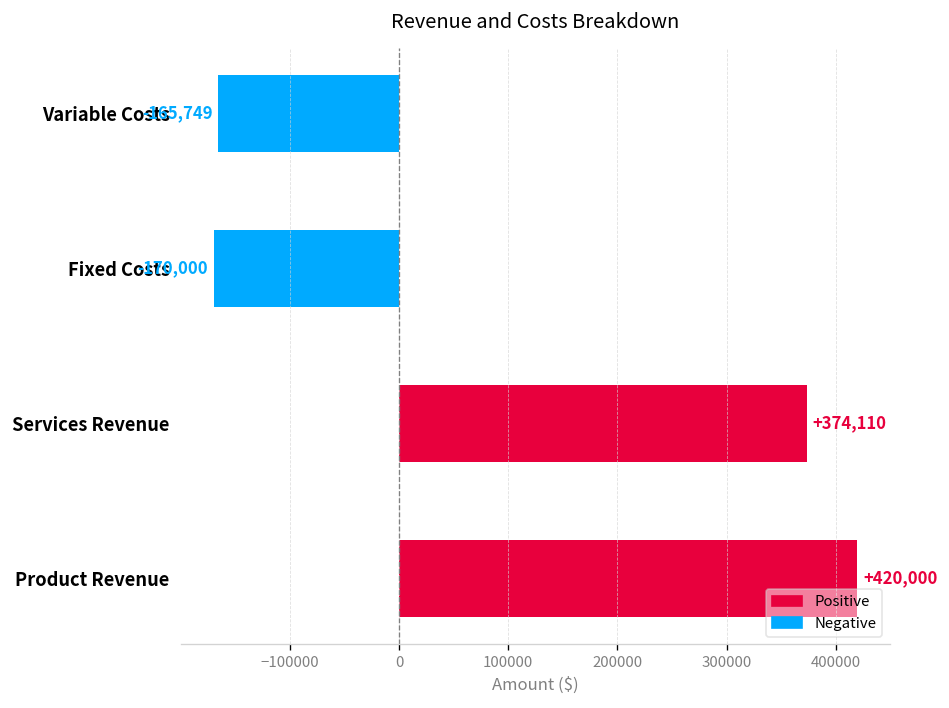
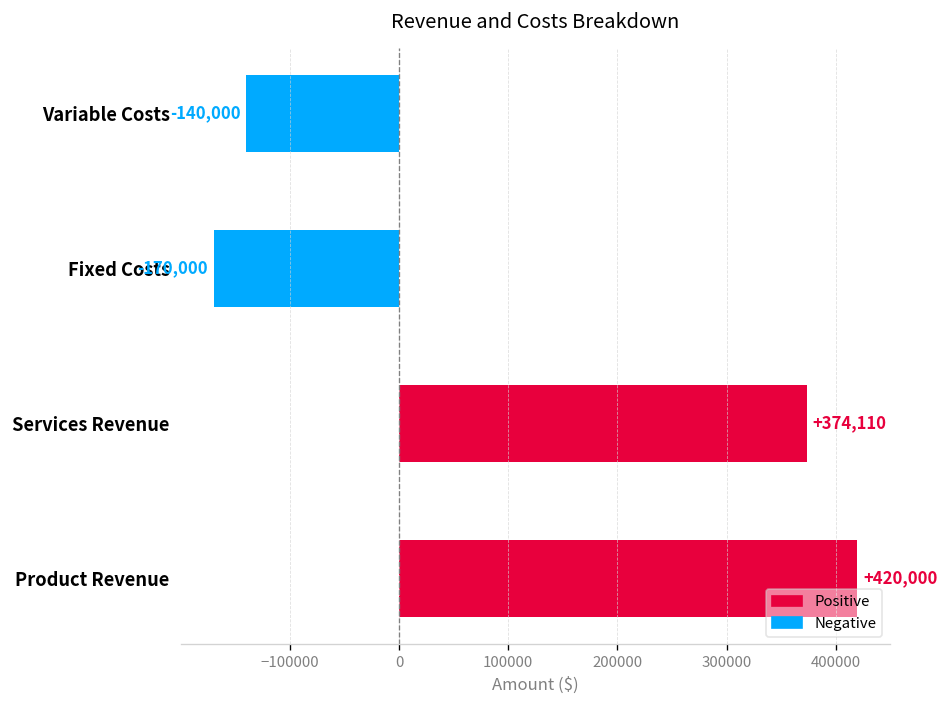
Variable Costs: -165,749 -> -140,000
